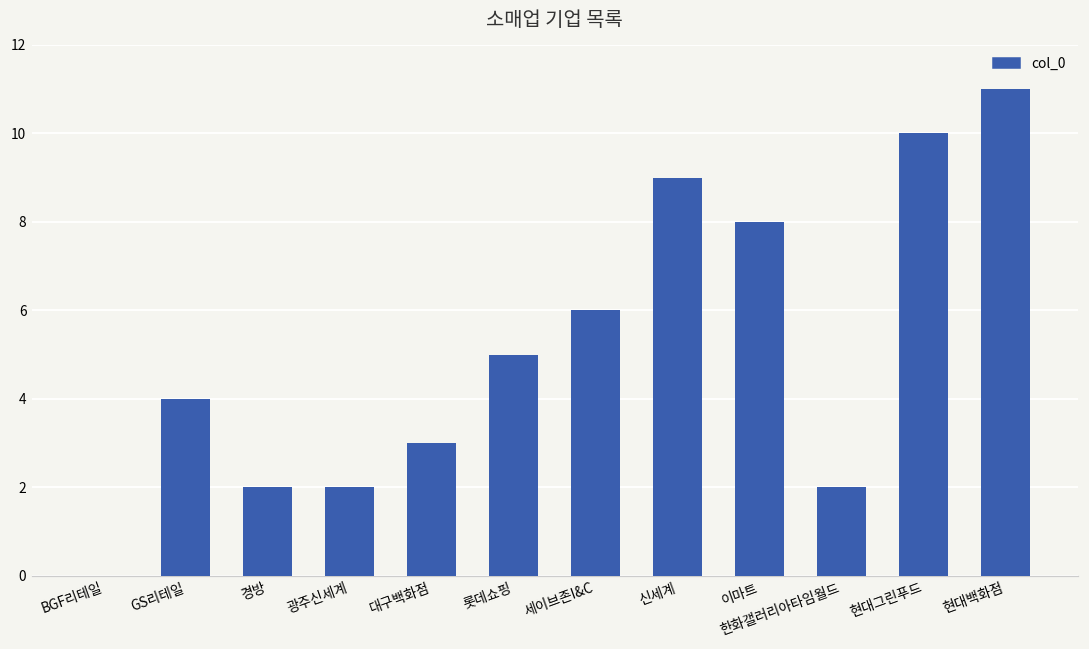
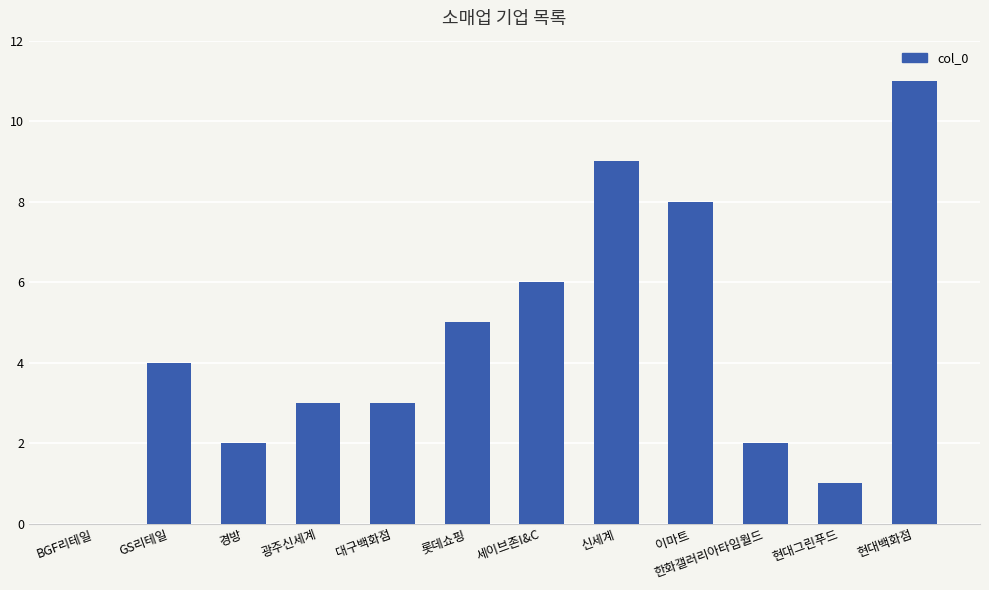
광주신세계: 2 -> 3
현대그린푸드: 10 -> 1
